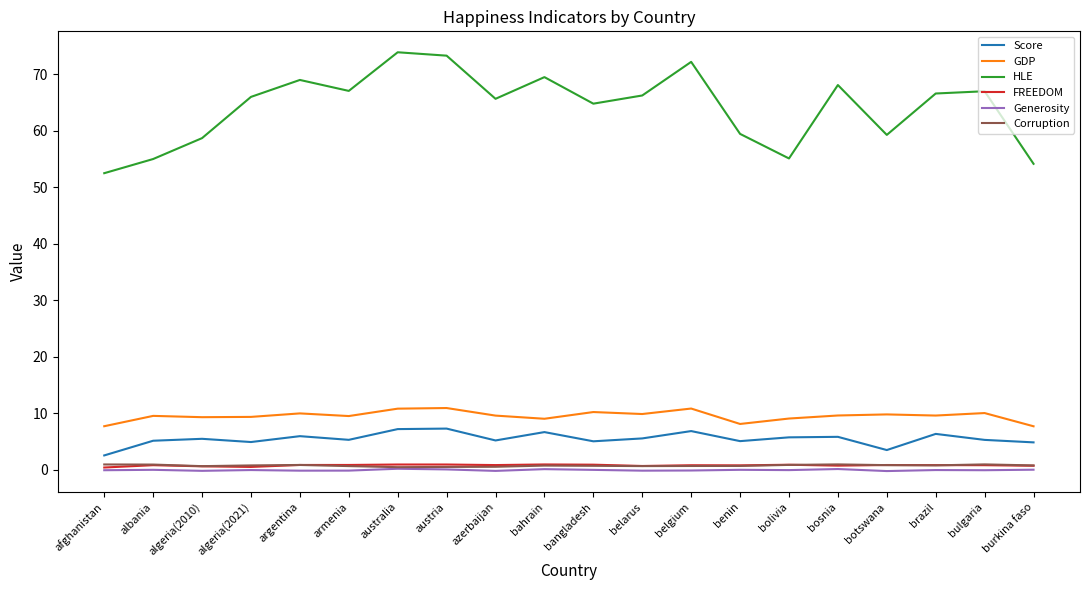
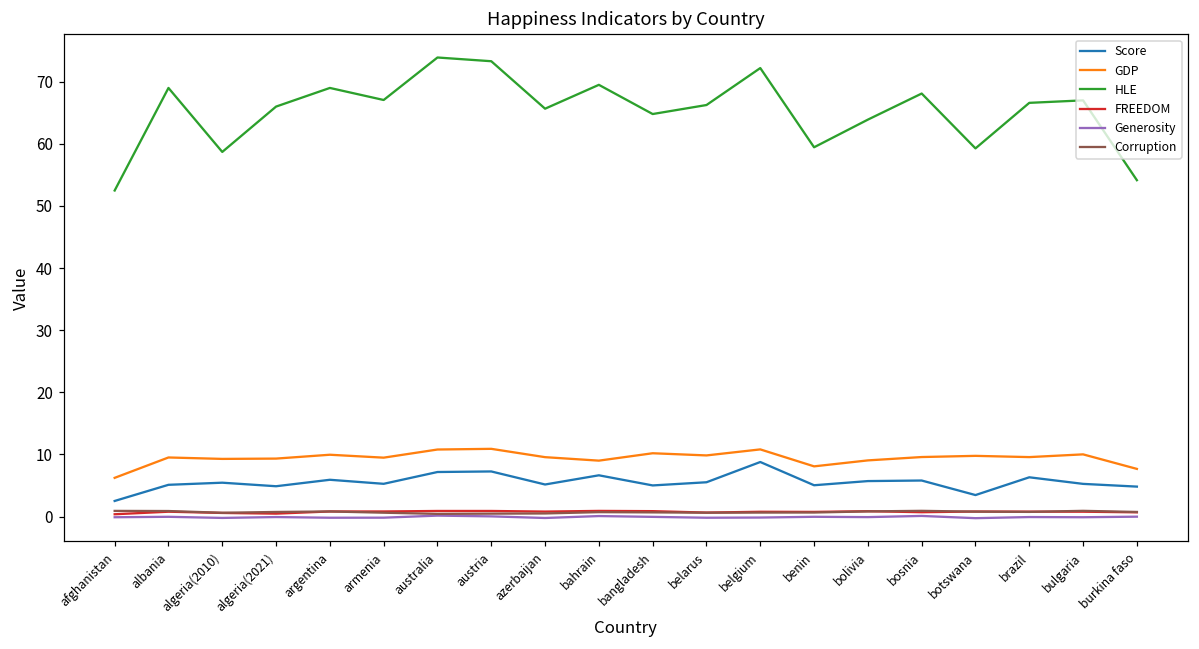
GDP, afghanistan: 8 -> 6
HLE, albania: 55 -> 69
Score, belgium: 7 -> 9
HLE, bolivia: 55 -> 64
